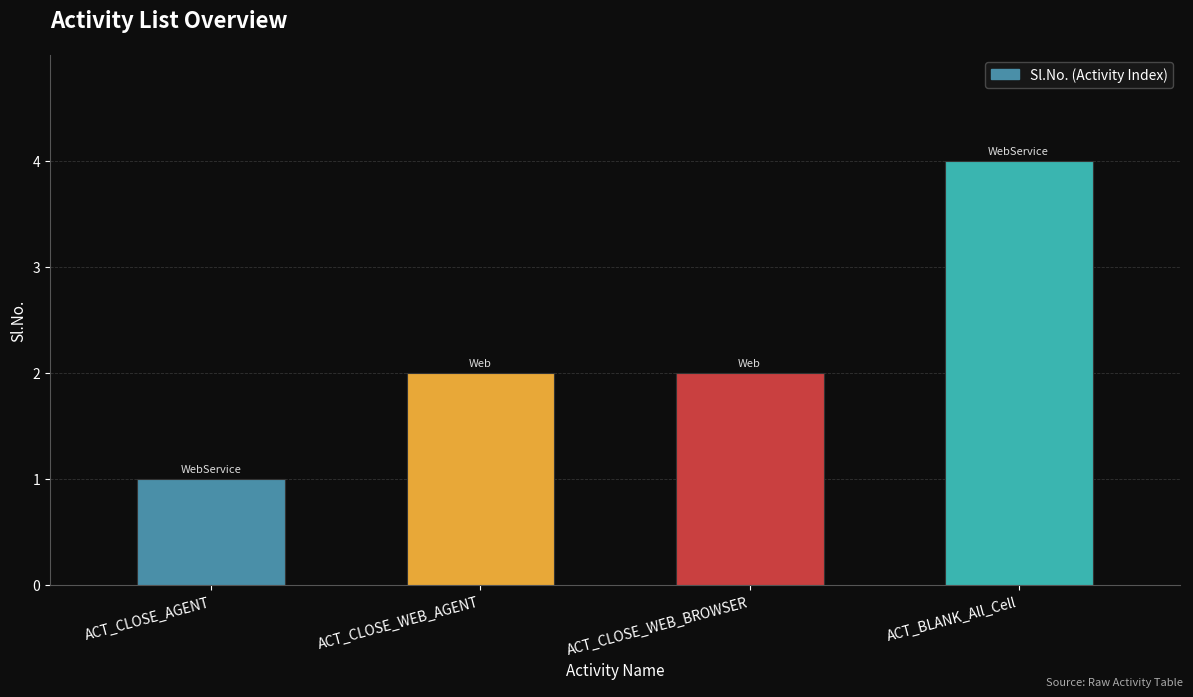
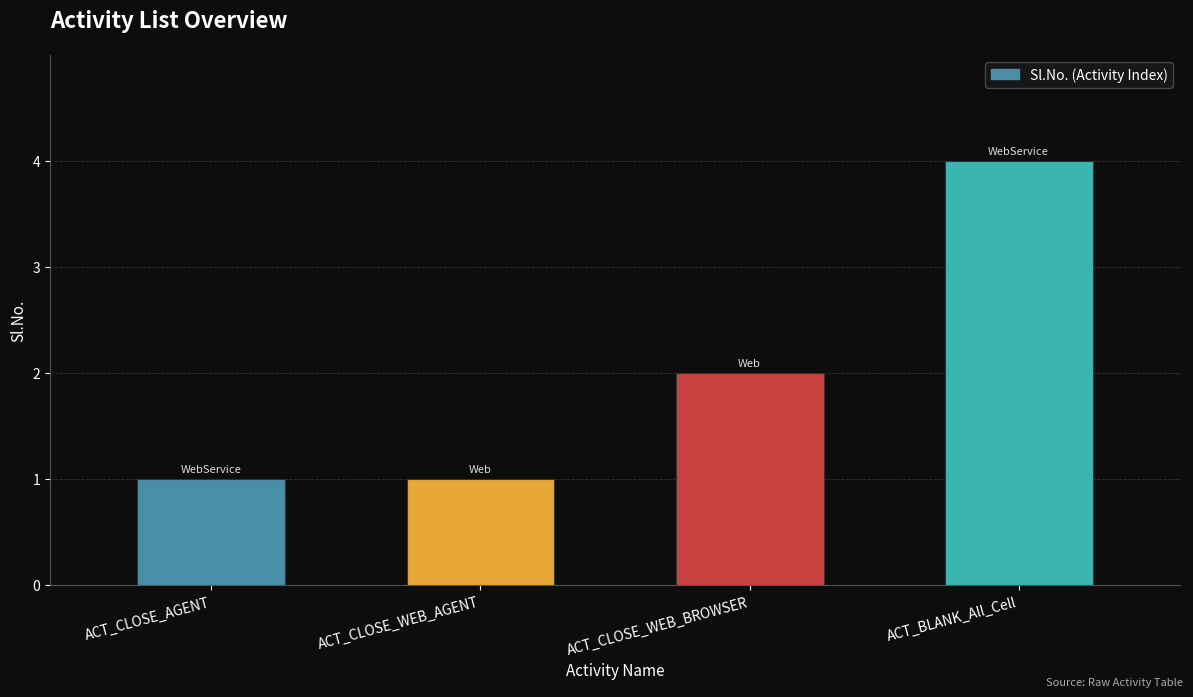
ACT_CLOSE_WEB_AGENT: 2 -> 1
